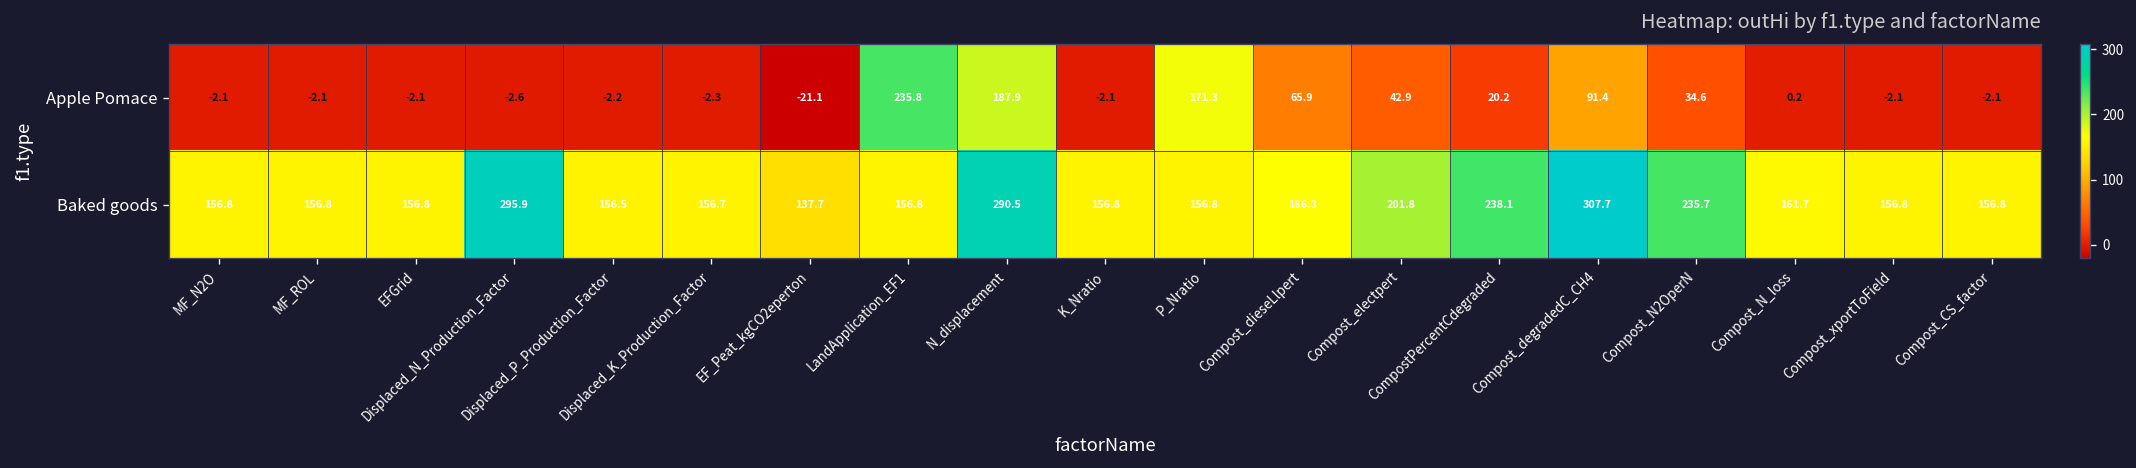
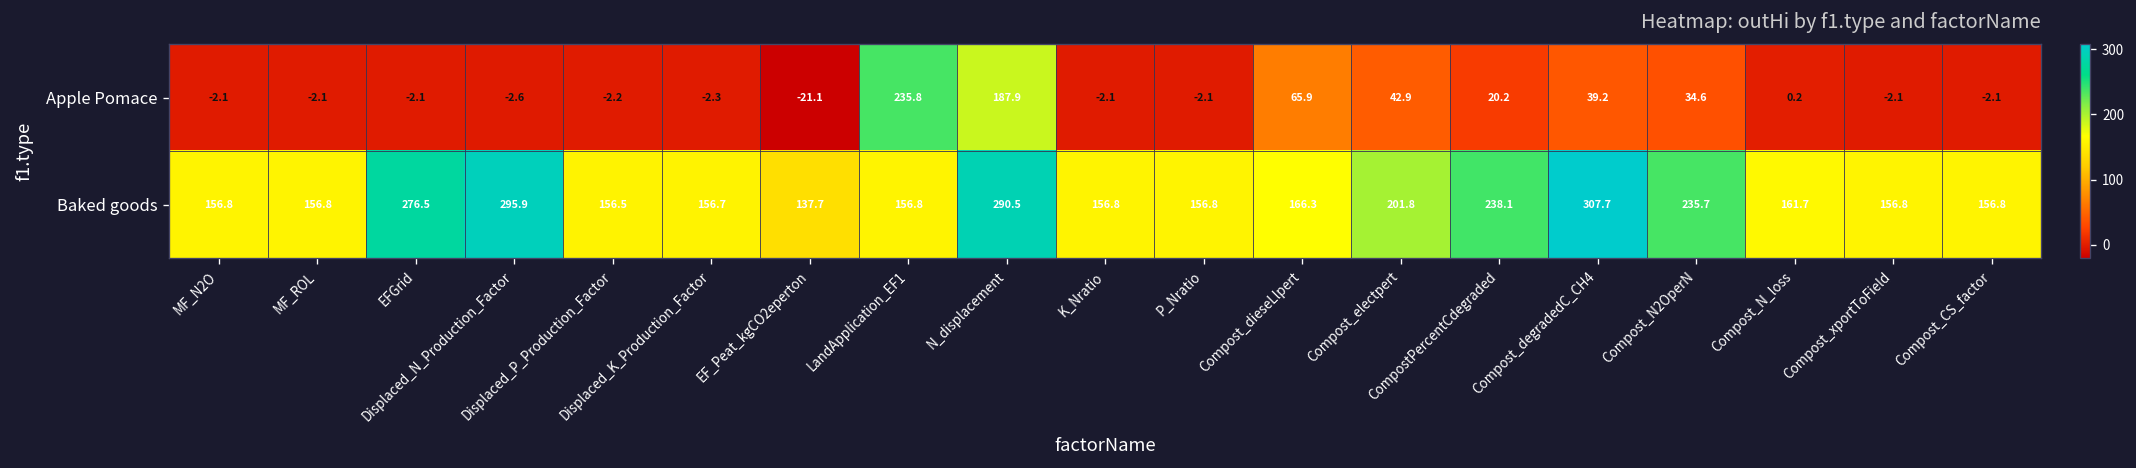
Apple Pomace, P_Nratio: 171.3 -> -2.1
Apple Pomace, Compost_degradedC_CH4: 91.4 -> 39.2
Baked goods, EFGrid: 156.8 -> 276.5
